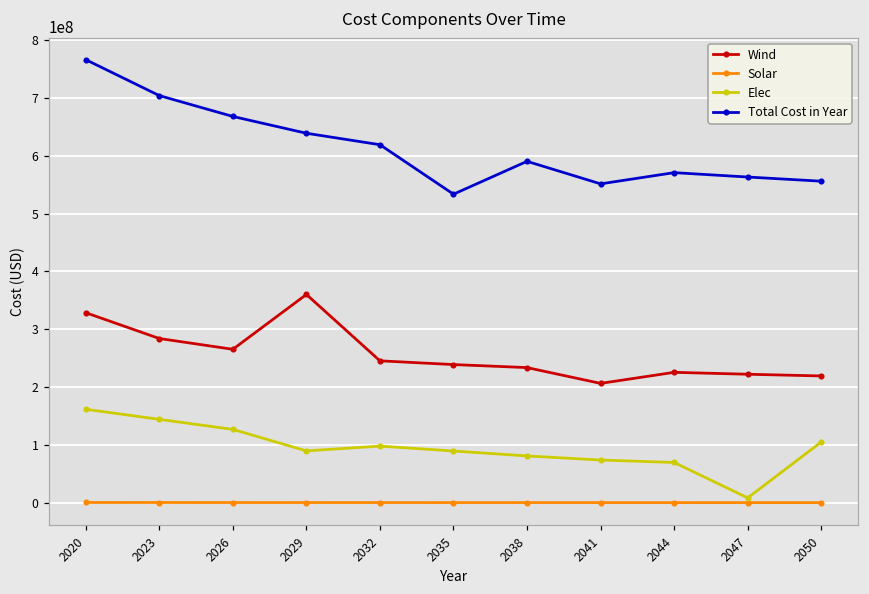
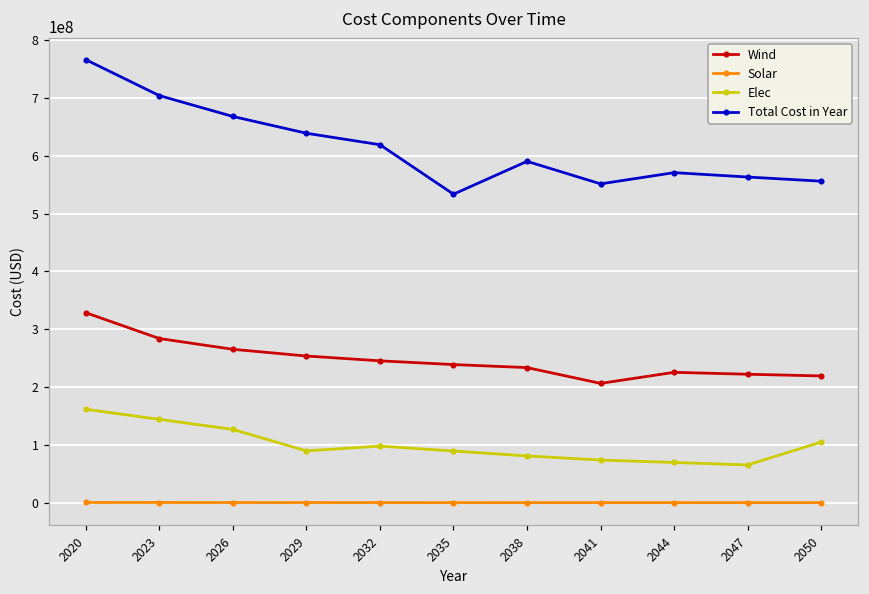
Wind, 2029: 360000000 -> 250000000
Elec, 2047: 10000000 -> 70000000
